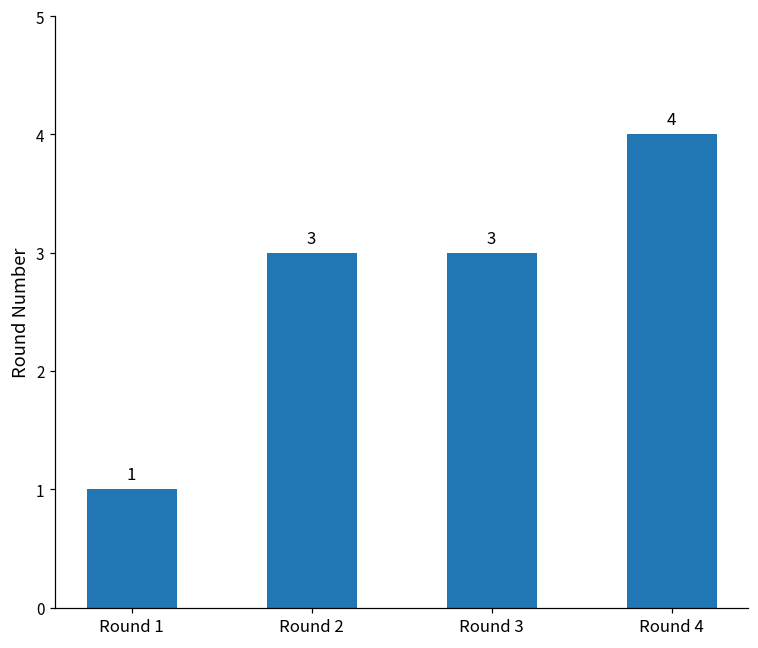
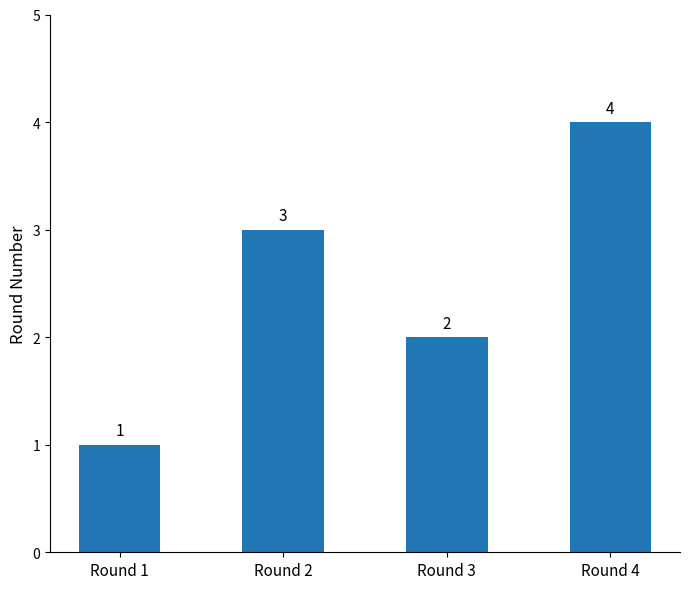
Round 3: 3 -> 2
